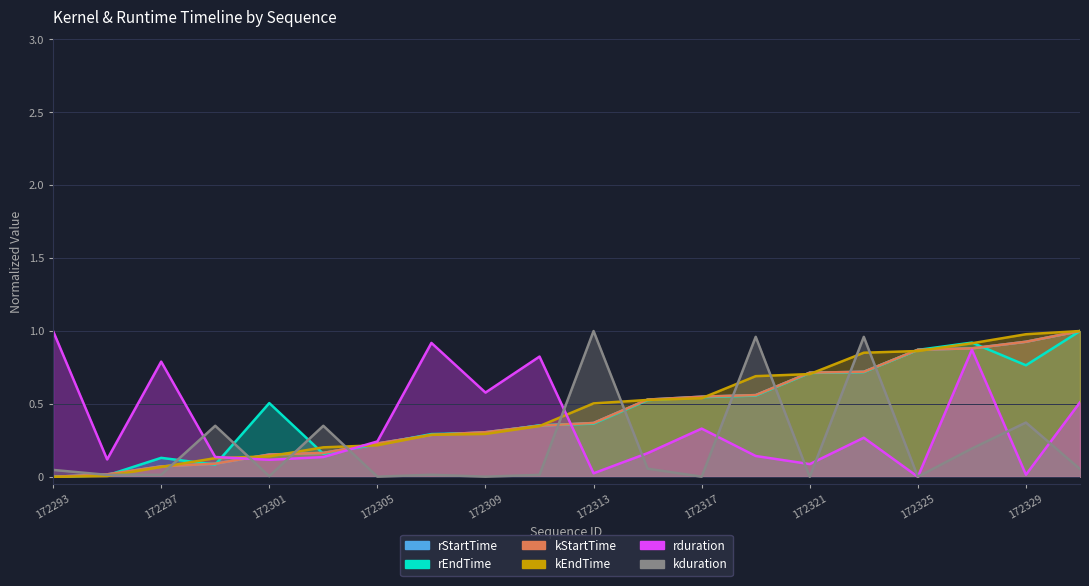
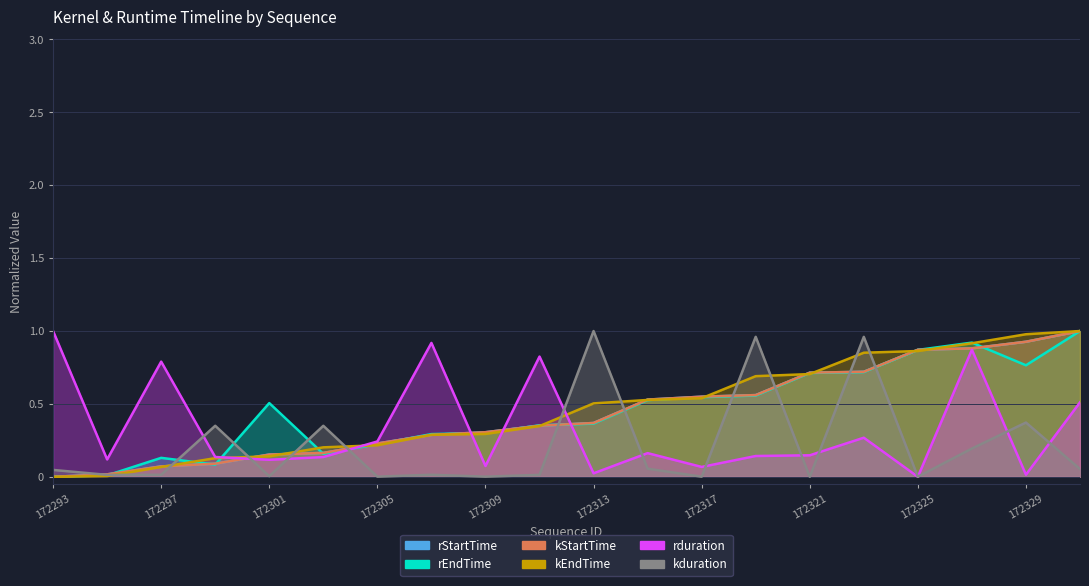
rduration, 172309: 0.58 -> 0.07
rduration, 172317: 0.33 -> 0.07
rduration, 172321: 0.09 -> 0.15
